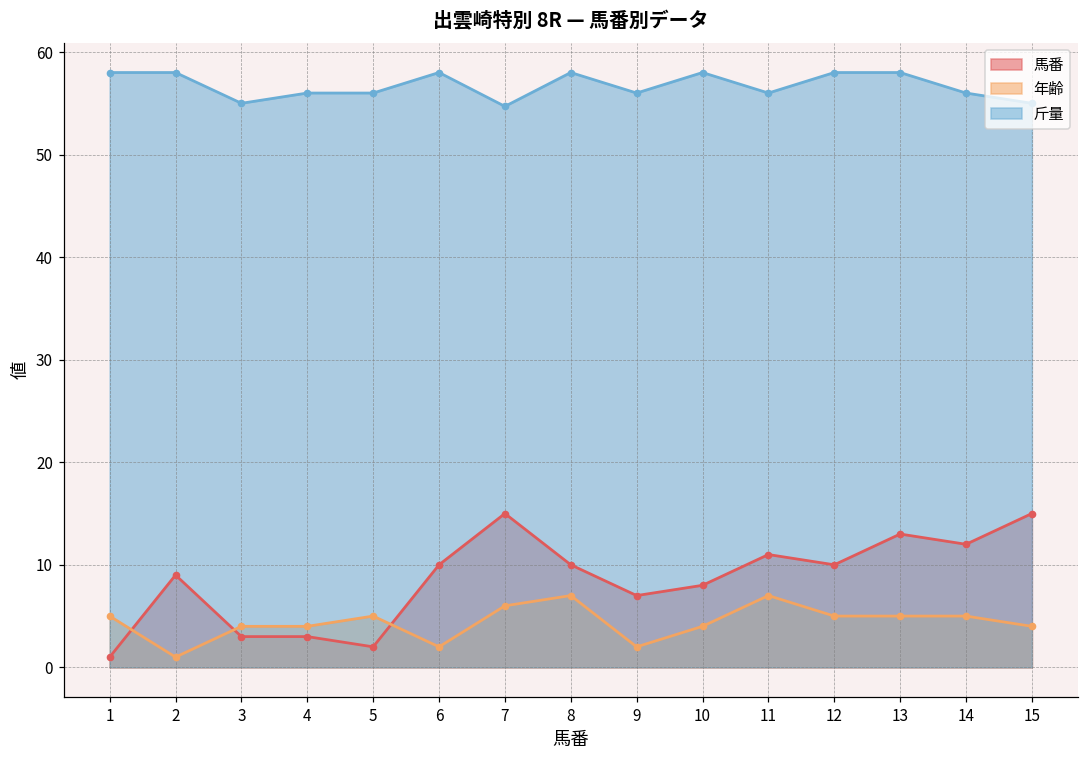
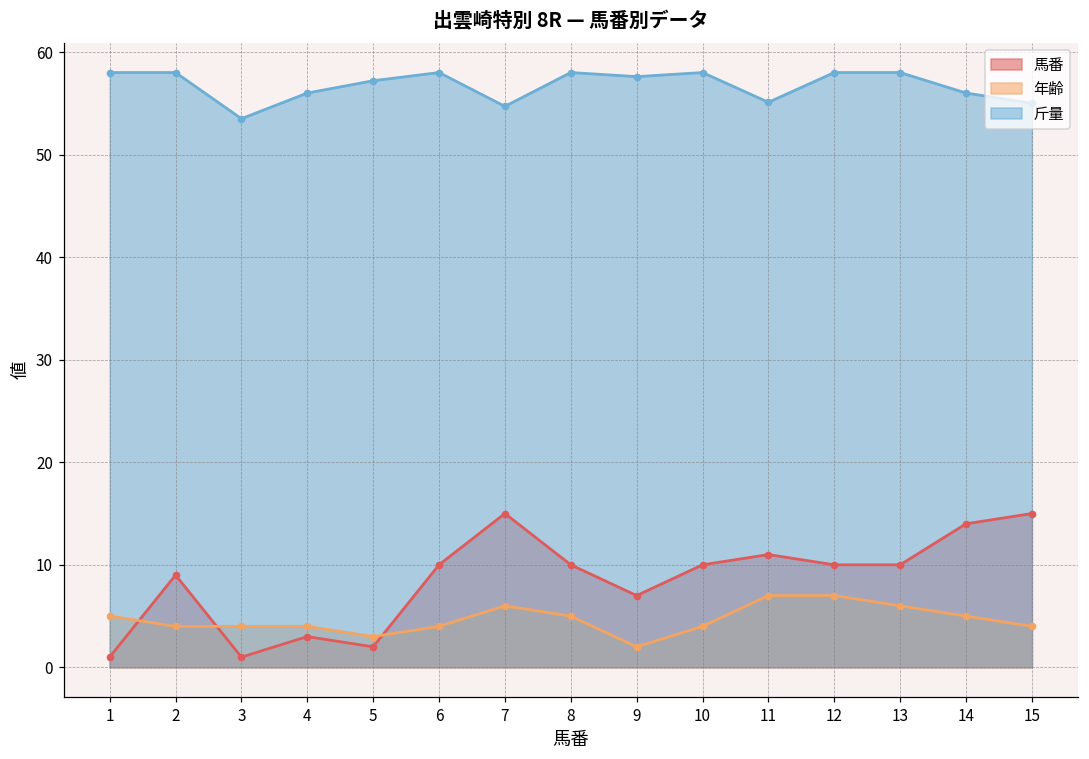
年齢, 2: 1 -> 4
馬番, 3: 3 -> 1
斤量, 3: 55 -> 54
年齢, 5: 5 -> 3
斤量, 5: 56 -> 57
年齢, 6: 2 -> 4
年齢, 8: 7 -> 5
斤量, 9: 56 -> 58
馬番, 10: 8 -> 10
斤量, 11: 56 -> 55
年齢, 12: 5 -> 7
馬番, 13: 13 -> 10
年齢, 13: 5 -> 6
馬番, 14: 12 -> 14
